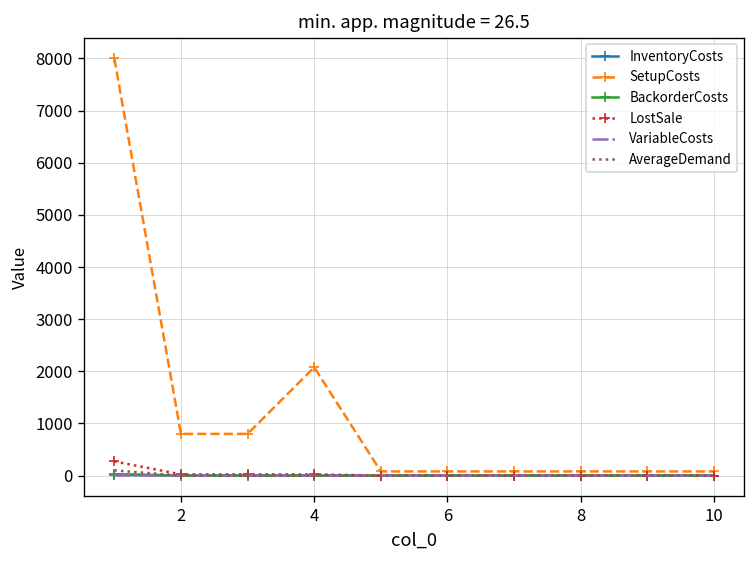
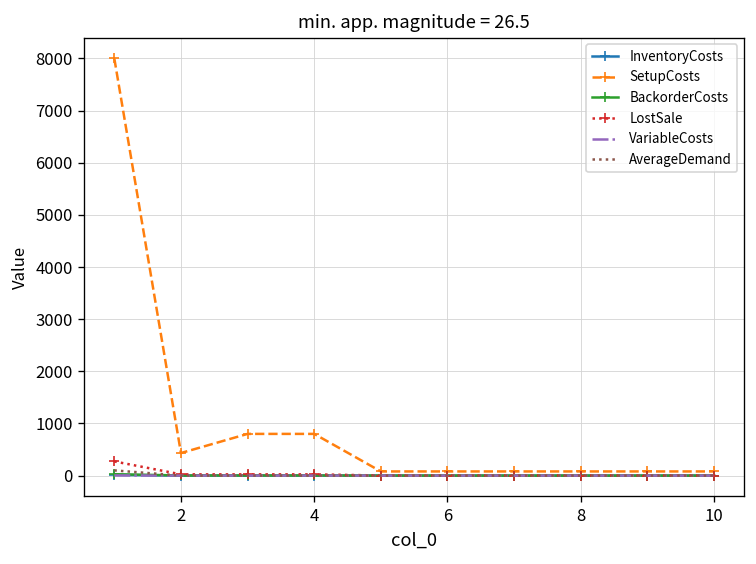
SetupCosts, 2: 800 -> 400
SetupCosts, 4: 2100 -> 800
